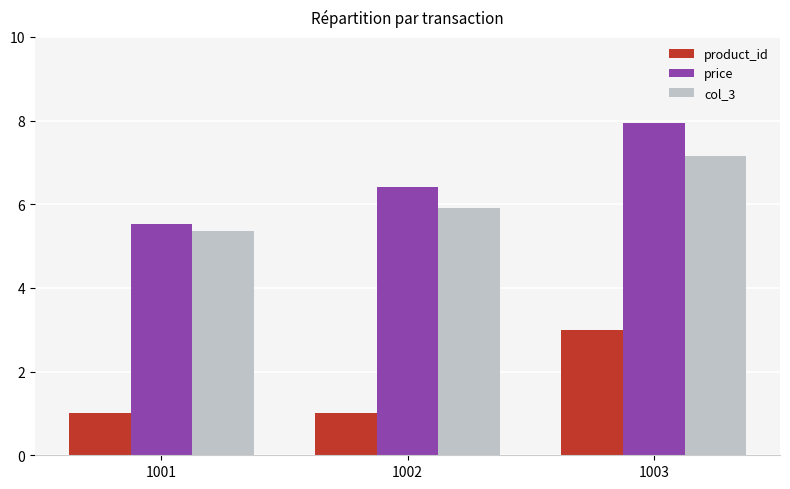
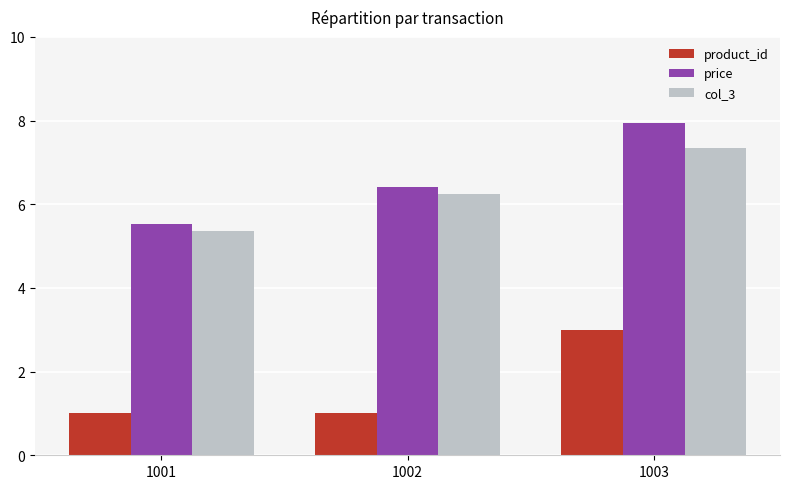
col_3, 1002: 5.9 -> 6.3
col_3, 1003: 7.2 -> 7.4
